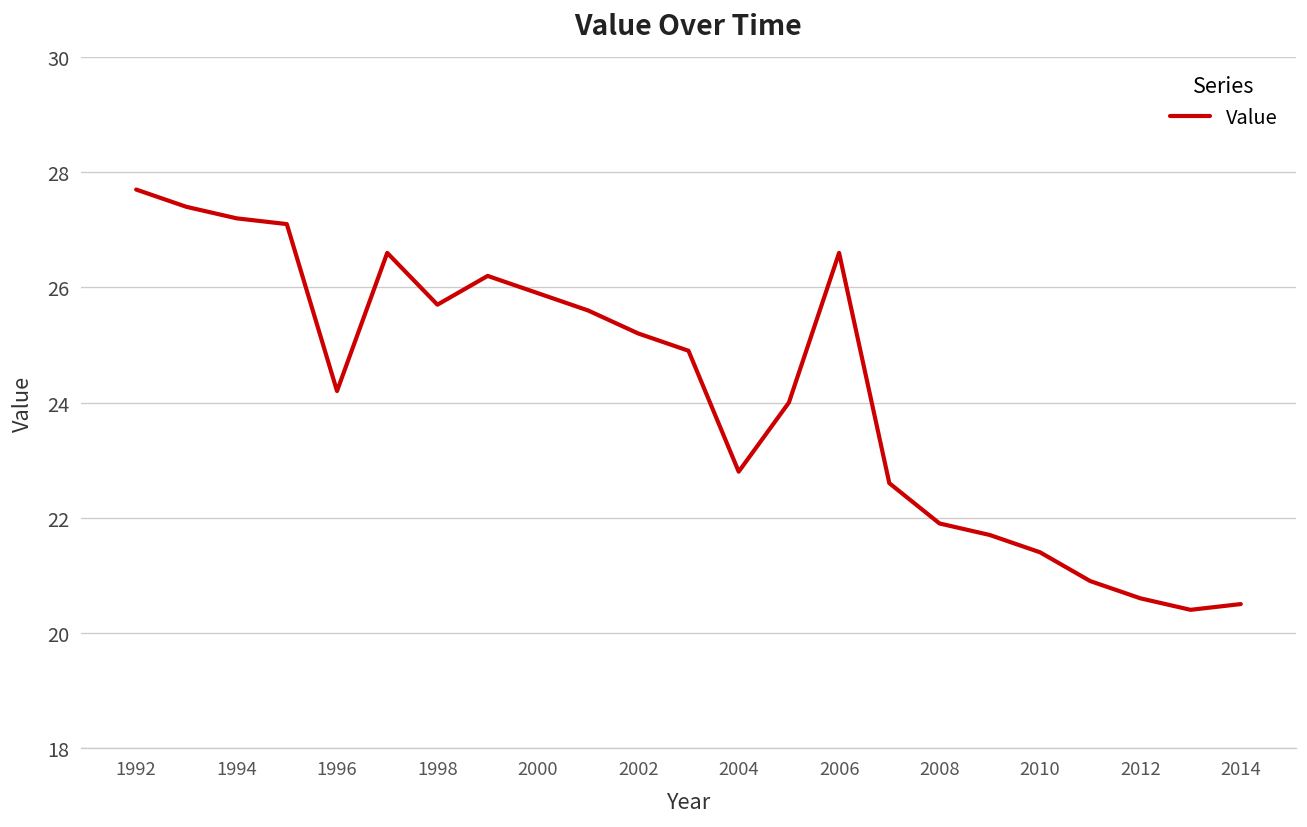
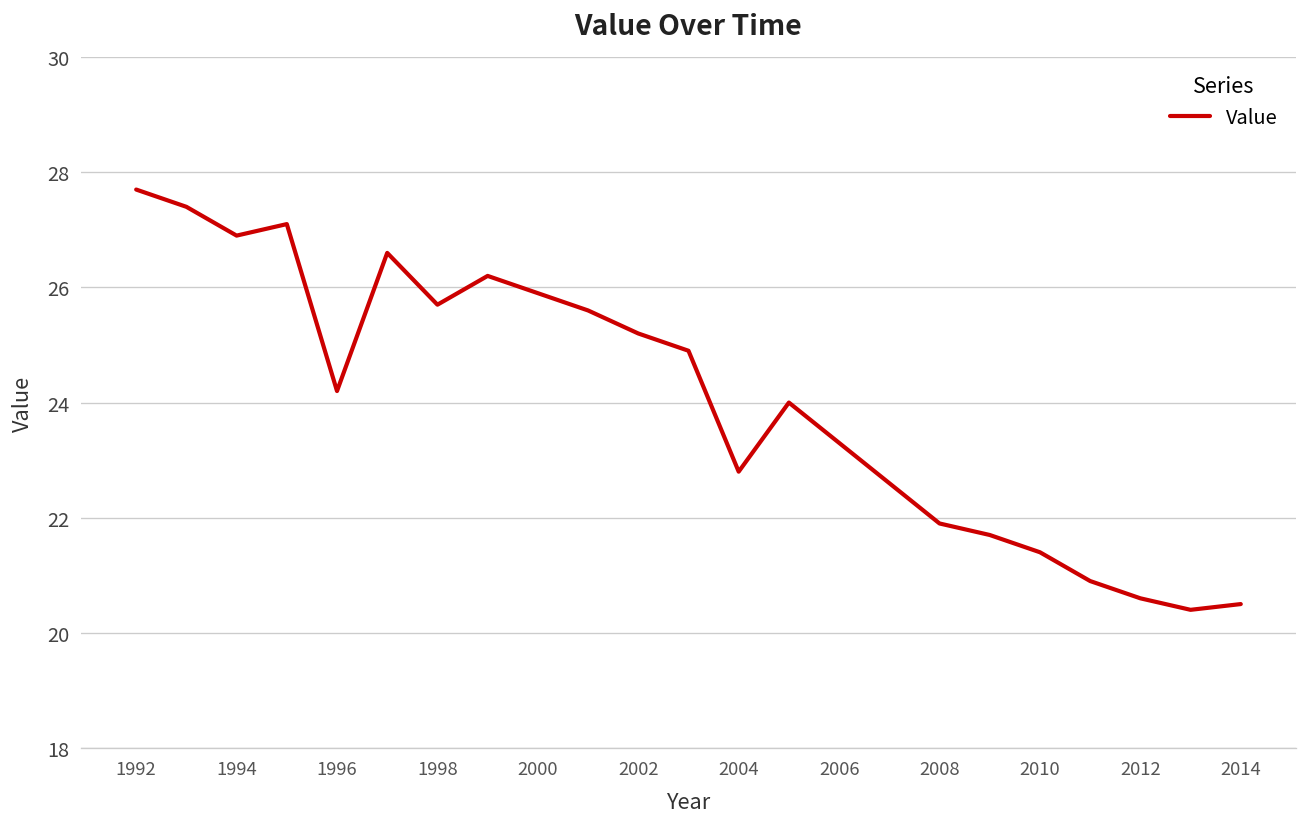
1994: 27.2 -> 26.9
2006: 26.6 -> 23.3
